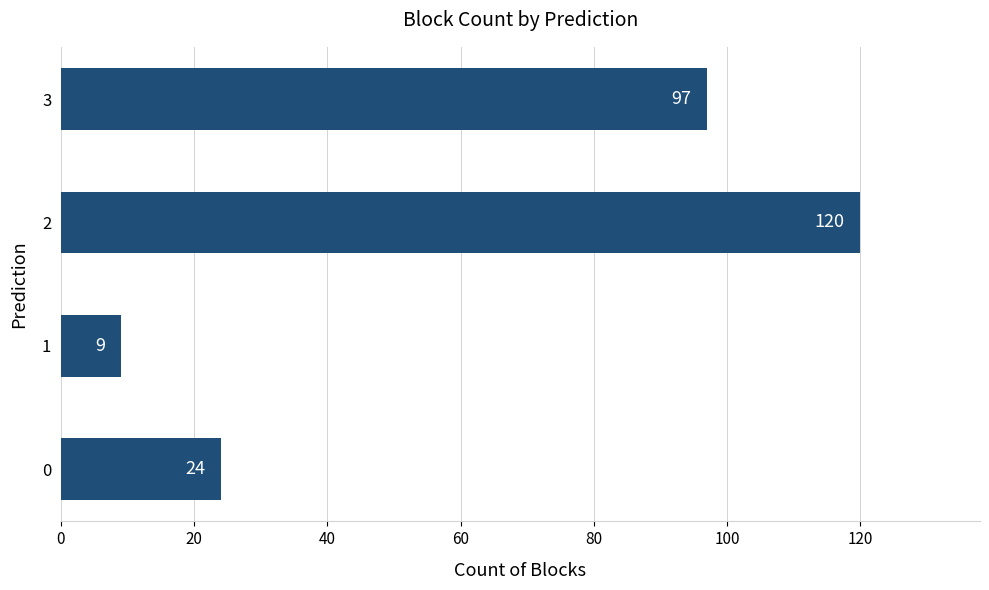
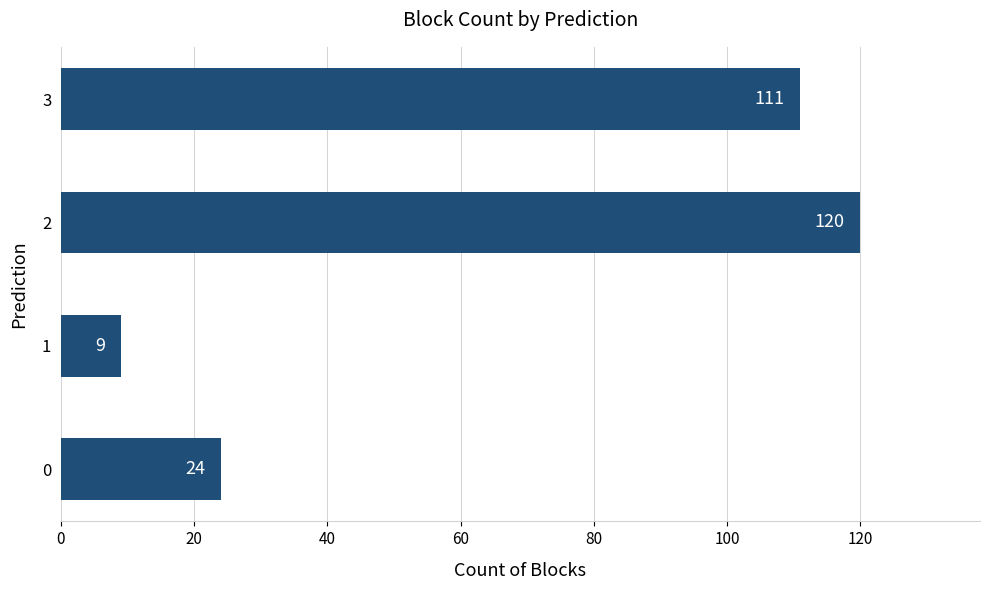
3: 97 -> 111
